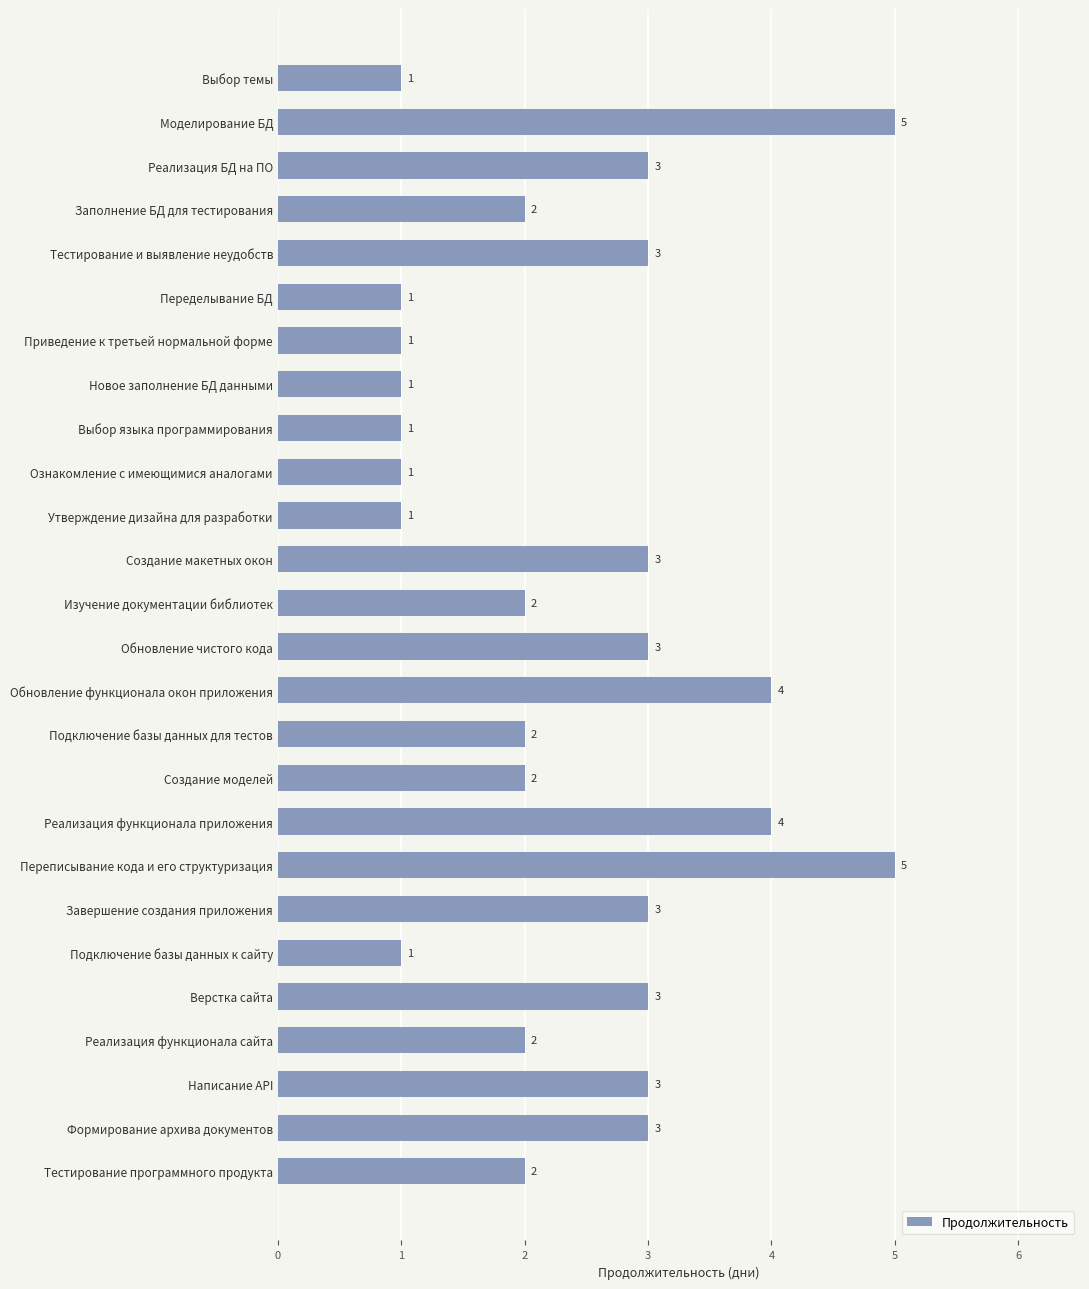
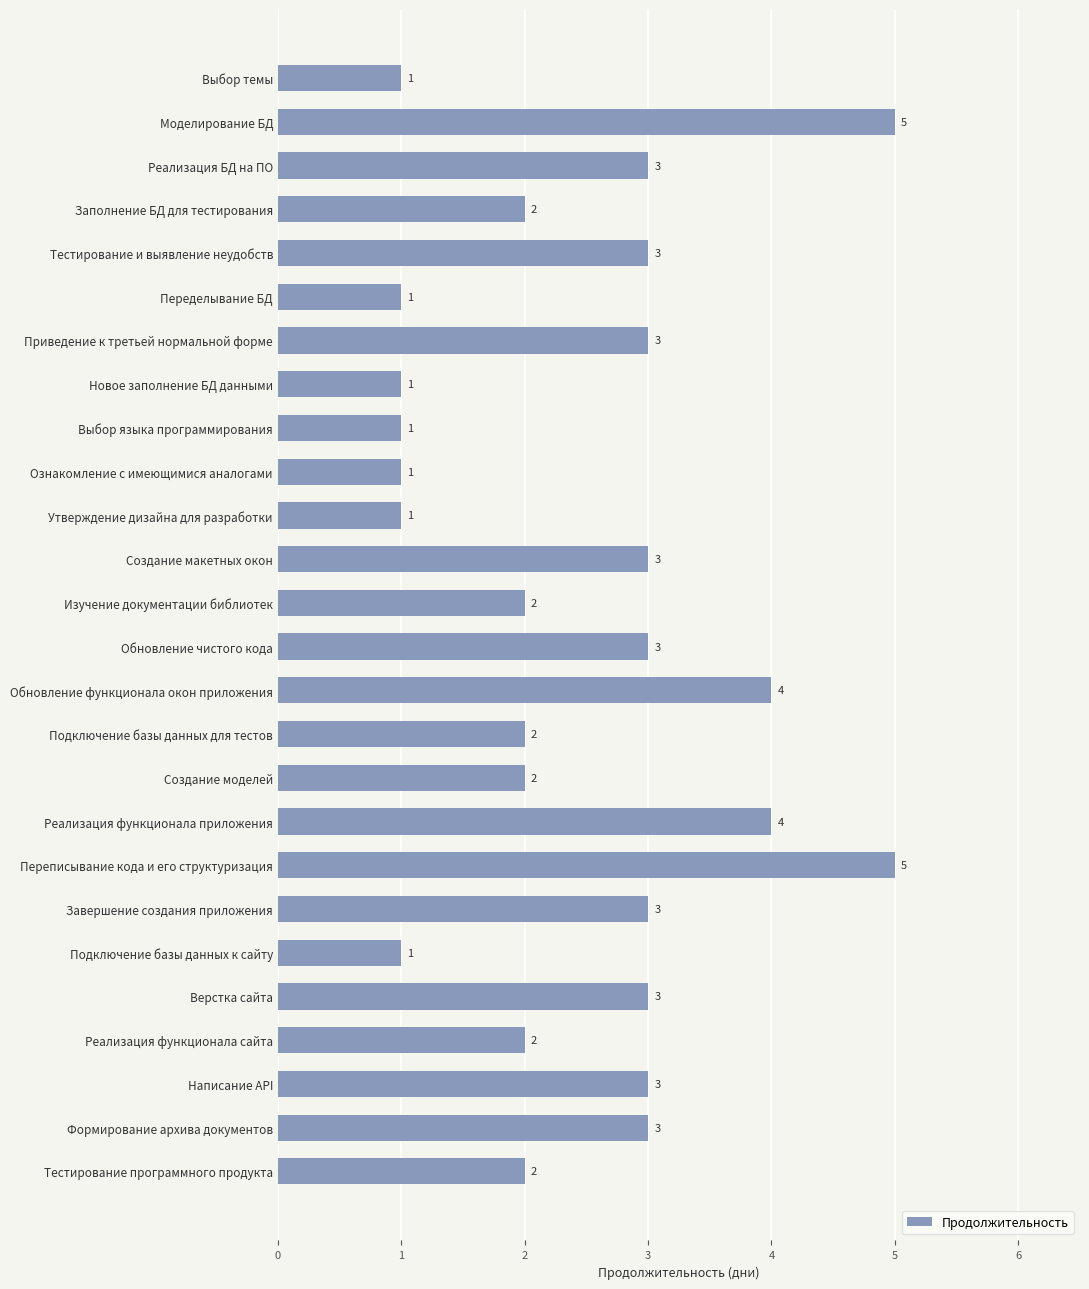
Приведение к третьей нормальной форме: 1 -> 3
